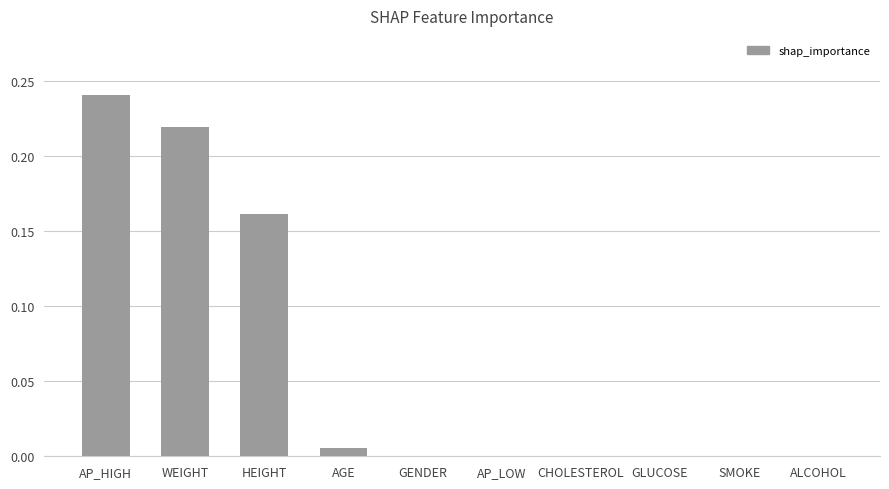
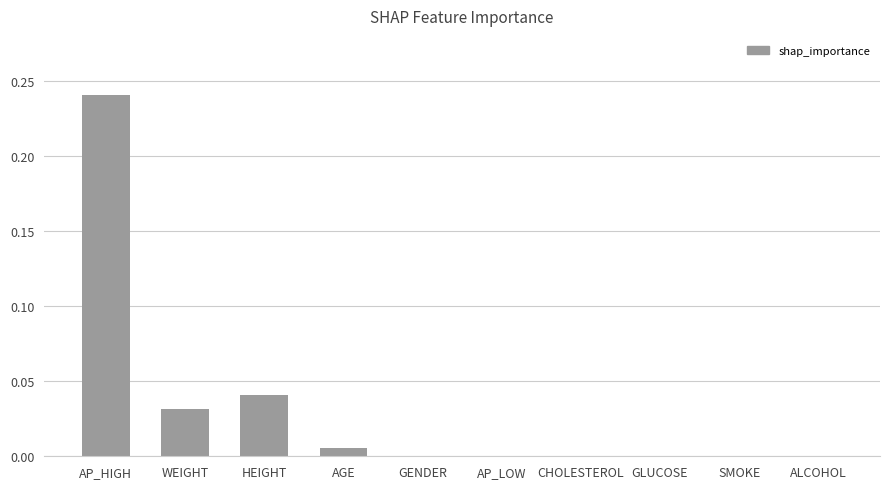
WEIGHT: 0.219 -> 0.032
HEIGHT: 0.162 -> 0.041
